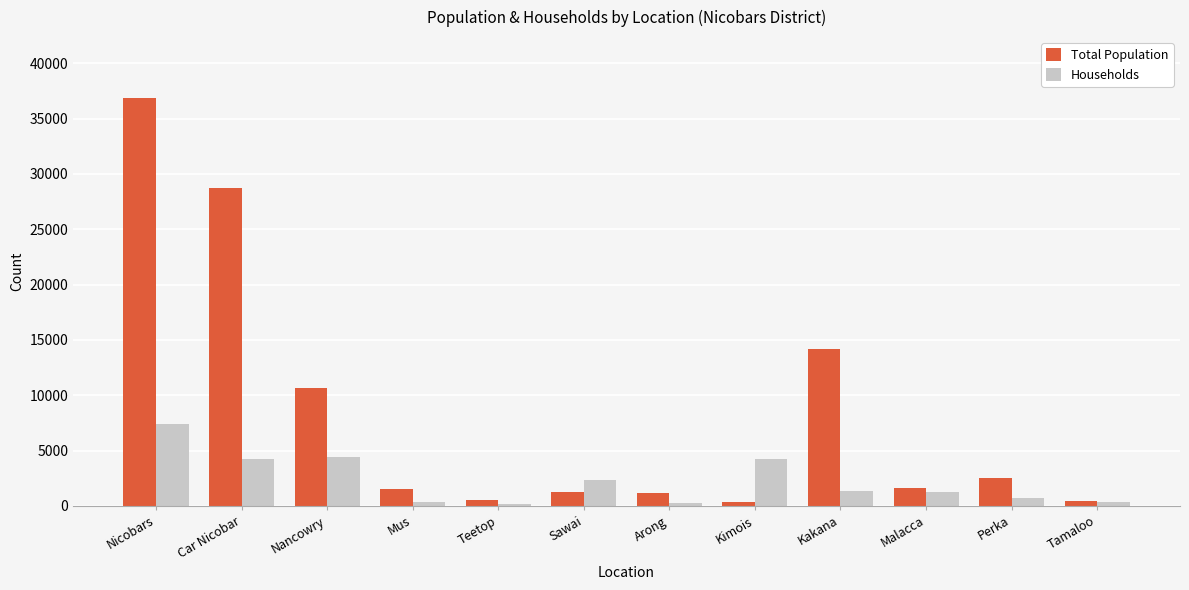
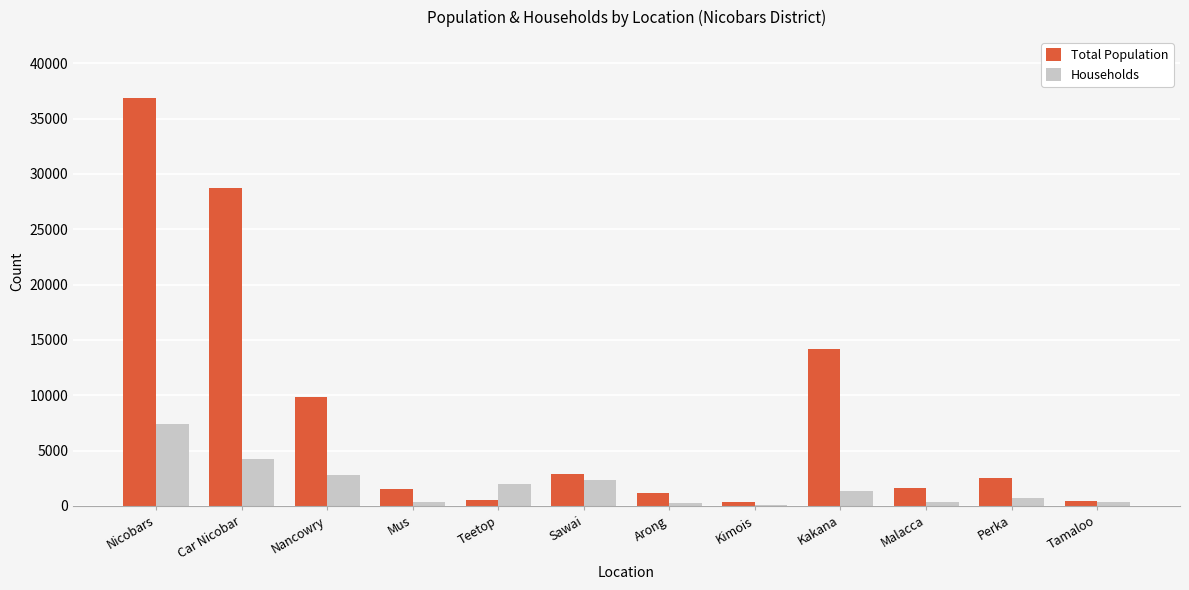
Total Population, Nancowry: 10600 -> 9900
Households, Nancowry: 4400 -> 2800
Households, Teetop: 100 -> 2000
Total Population, Sawai: 1200 -> 2900
Households, Kimois: 4200 -> 100
Households, Malacca: 1300 -> 400
